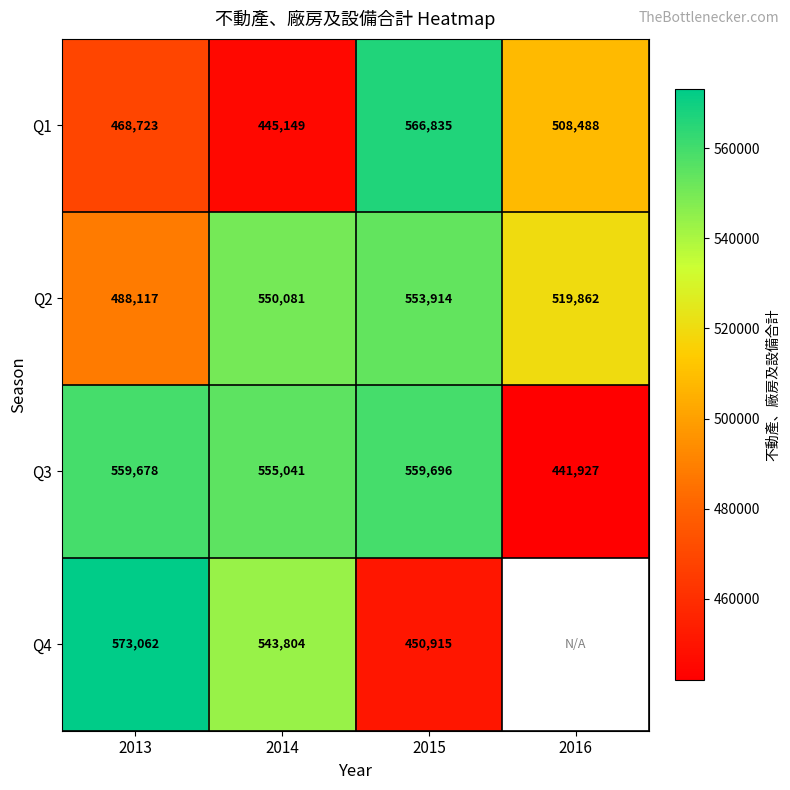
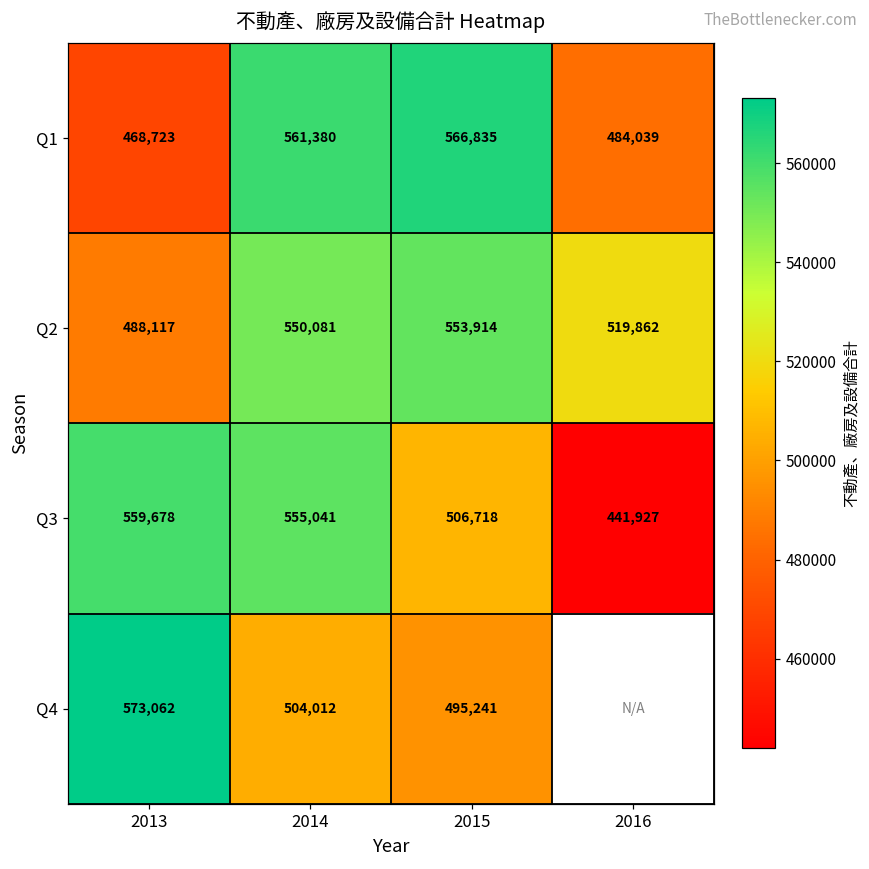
Q1, 2014: 445,149 -> 561,380
Q1, 2016: 508,488 -> 484,039
Q3, 2015: 559,696 -> 506,718
Q4, 2014: 543,804 -> 504,012
Q4, 2015: 450,915 -> 495,241
